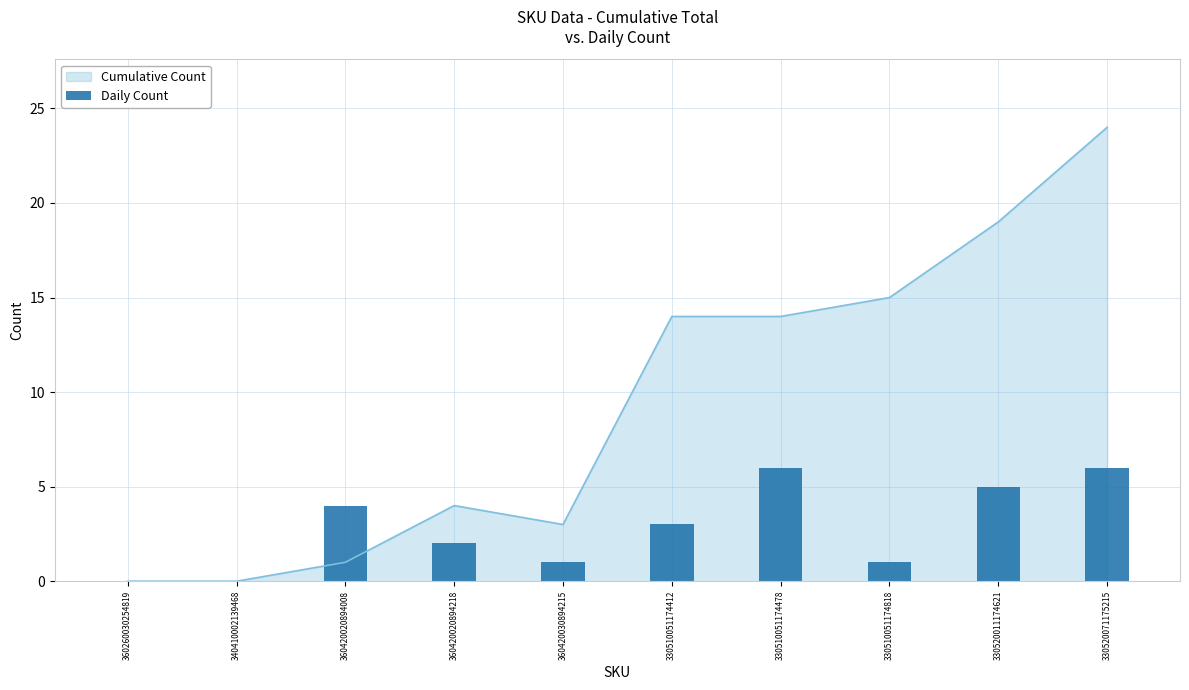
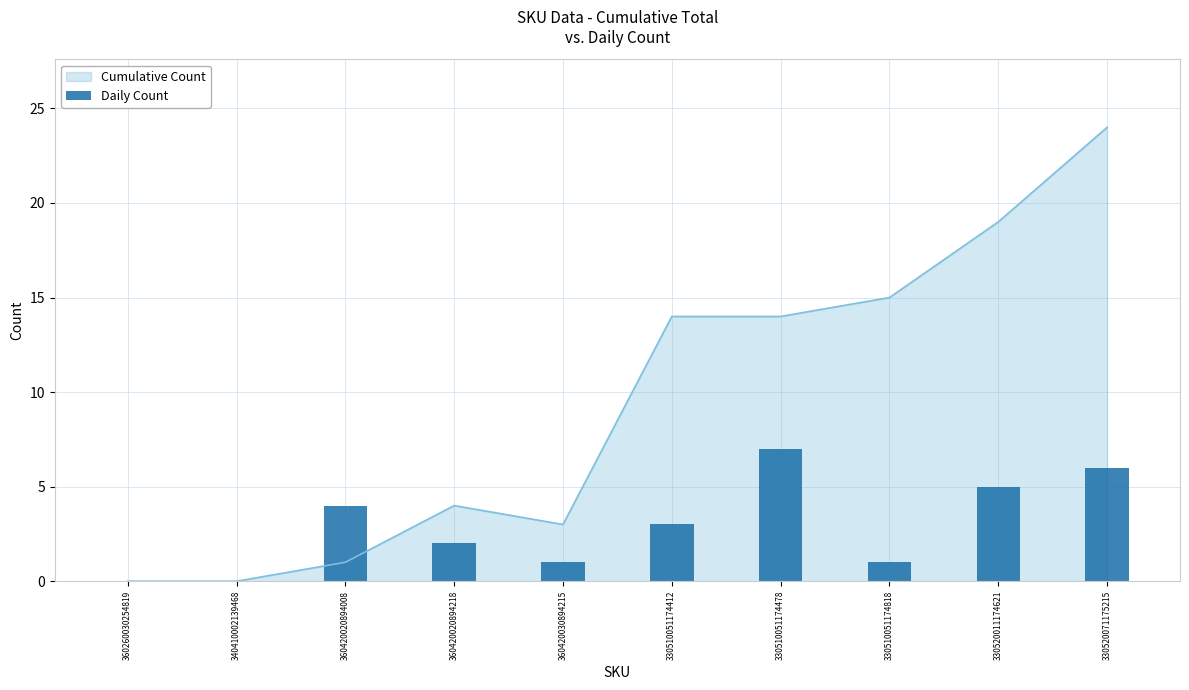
Daily Count, 330510051174478: 6 -> 7
